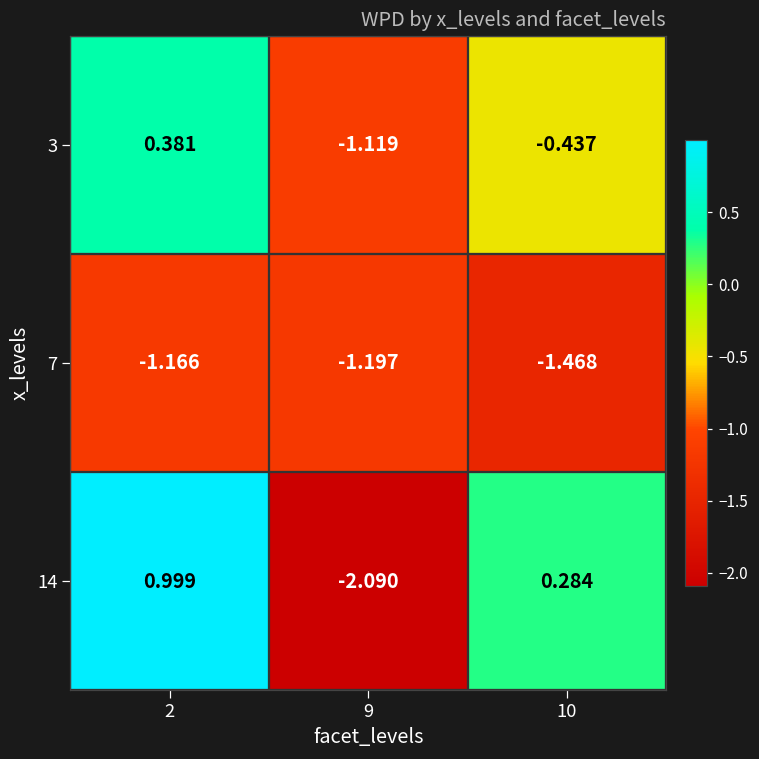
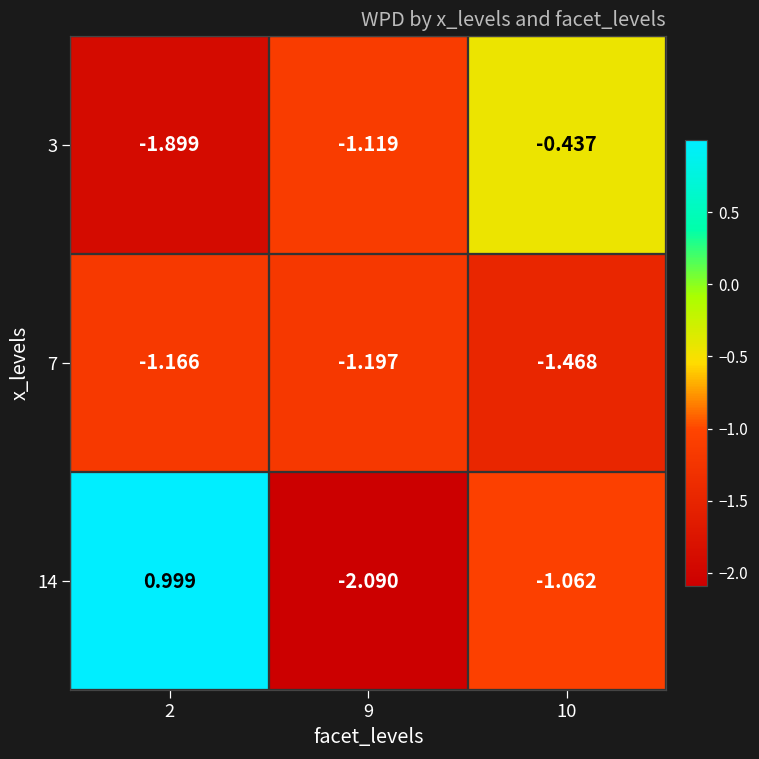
3, 2: 0.381 -> -1.899
14, 10: 0.284 -> -1.062
